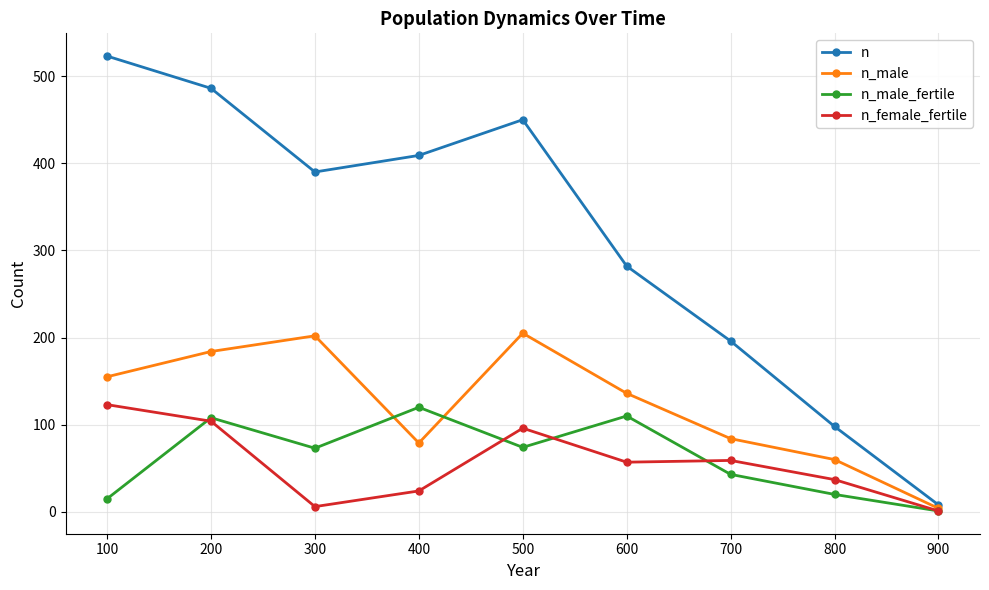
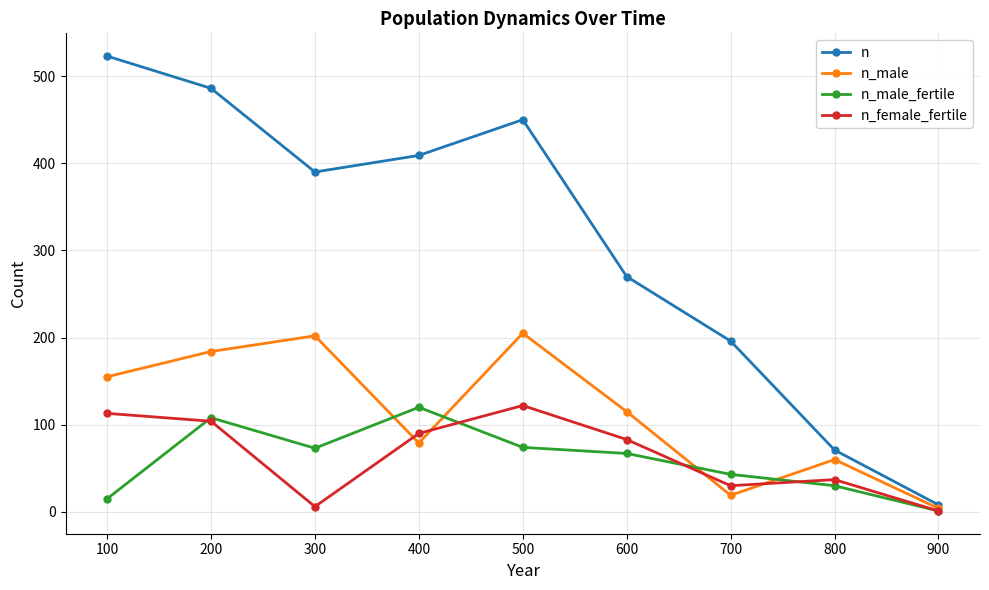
n_female_fertile, 100: 120 -> 110
n_female_fertile, 400: 20 -> 90
n_female_fertile, 500: 100 -> 120
n, 600: 280 -> 270
n_male, 600: 140 -> 120
n_male_fertile, 600: 110 -> 70
n_female_fertile, 600: 60 -> 80
n_male, 700: 80 -> 20
n_female_fertile, 700: 60 -> 30
n, 800: 100 -> 70
n_male_fertile, 800: 20 -> 30
